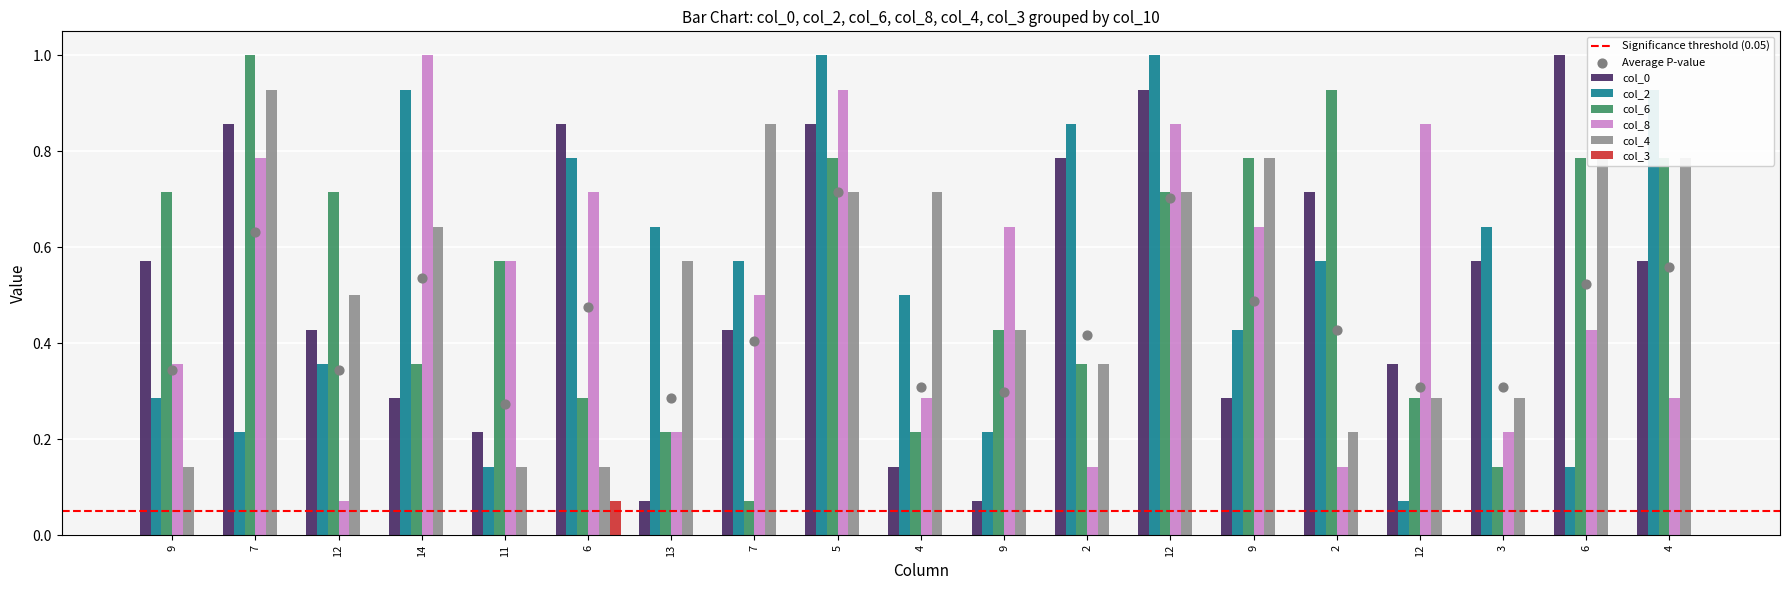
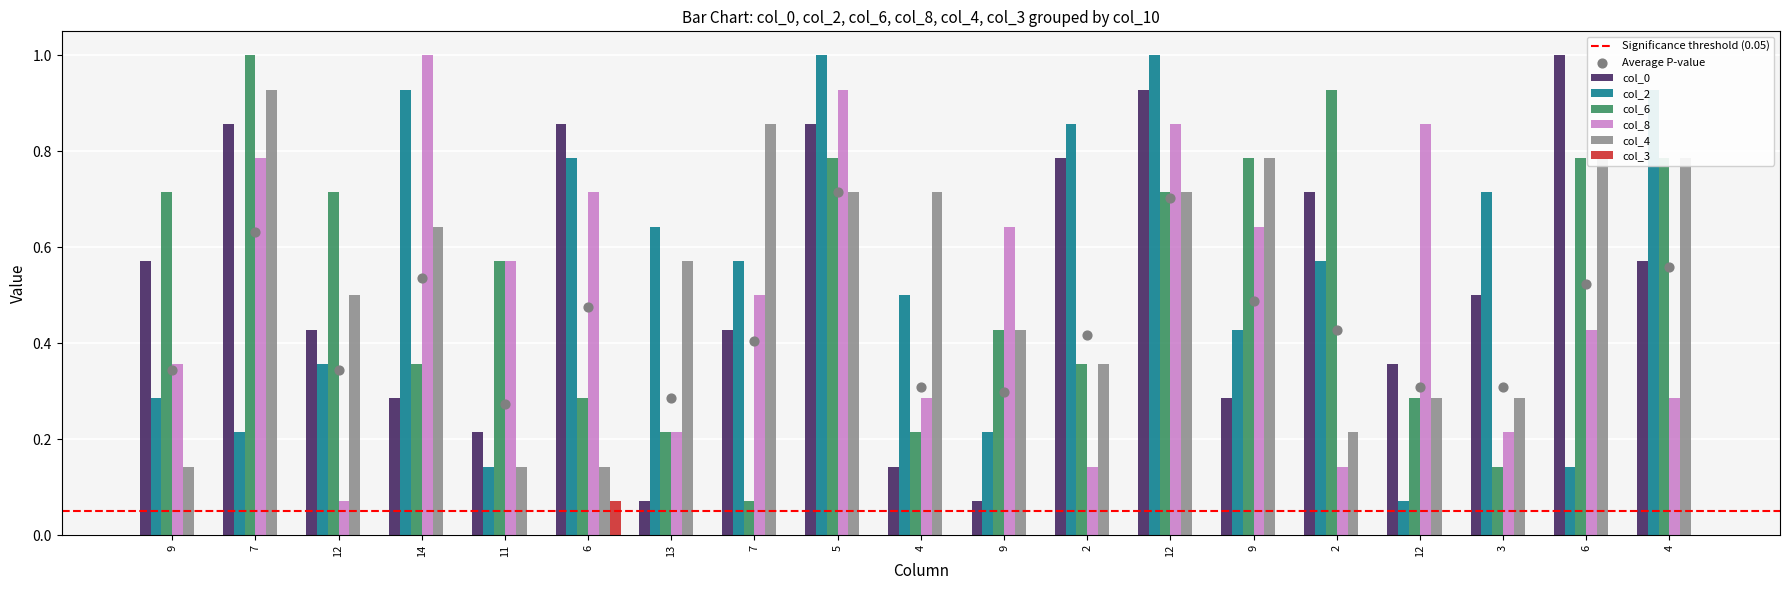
col_0, 3: 0.57 -> 0.50
col_2, 3: 0.64 -> 0.71
